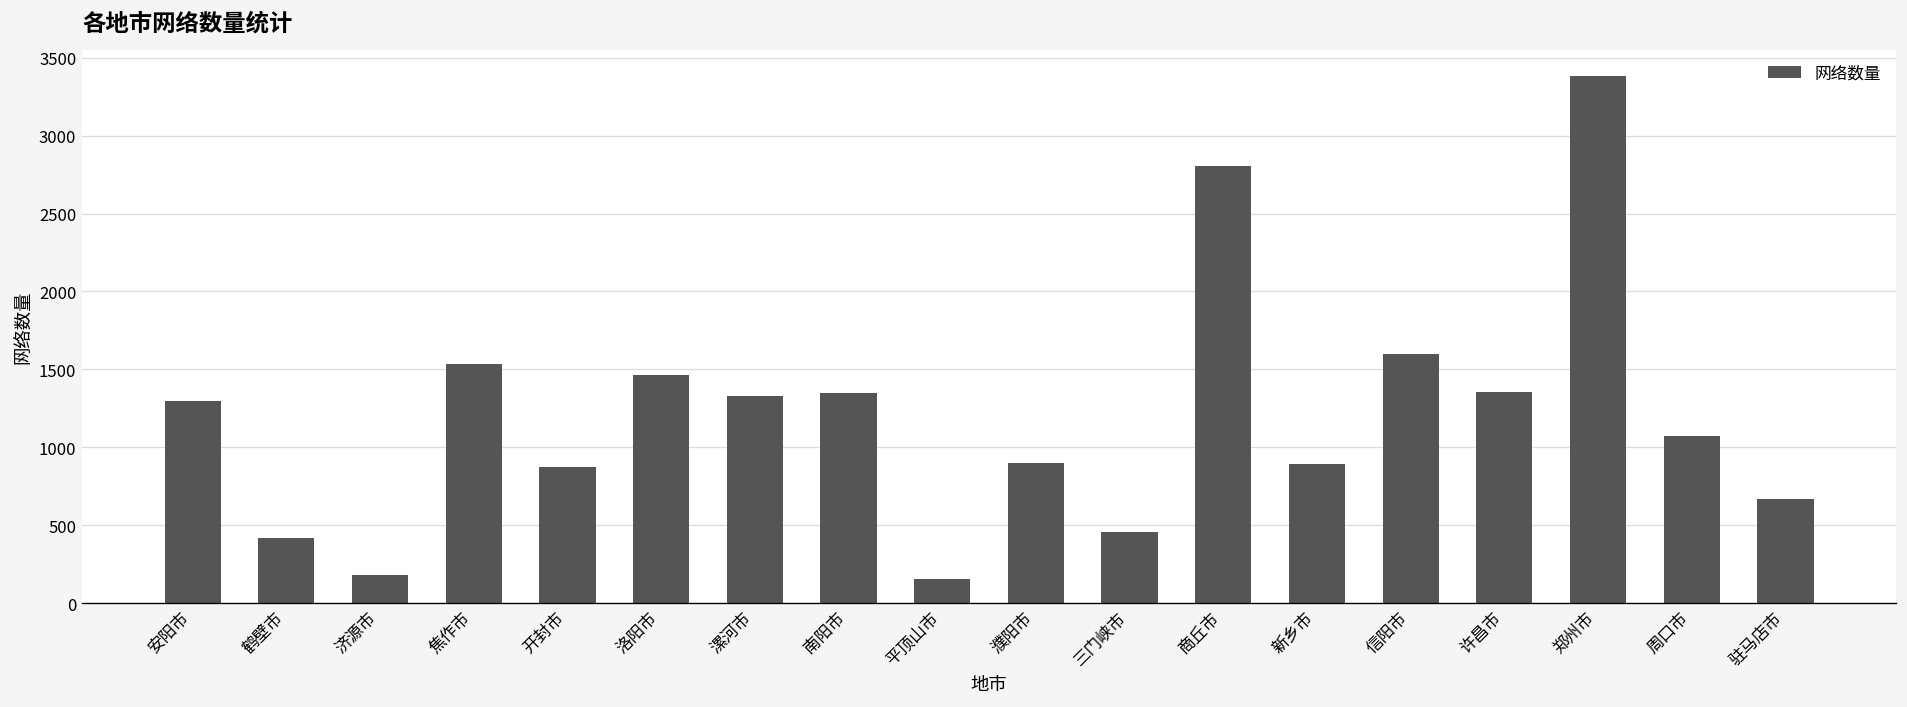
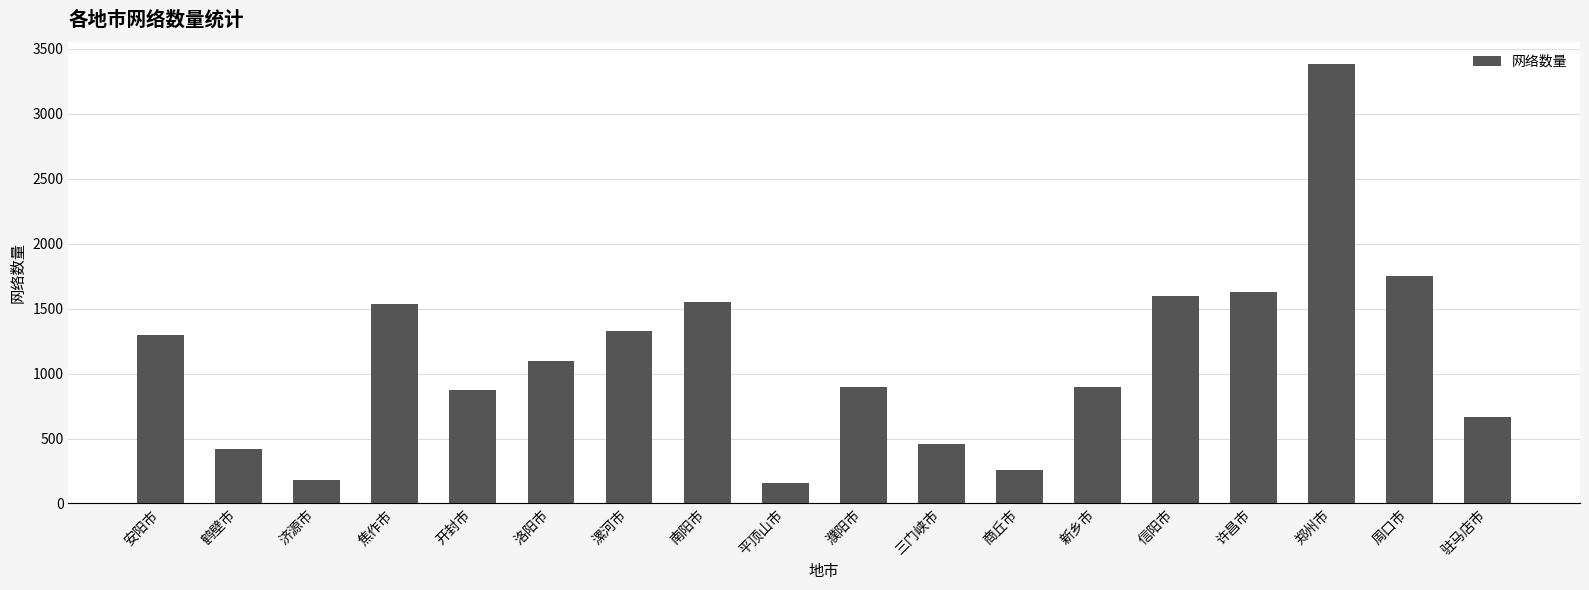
洛阳市: 1470 -> 1100
南阳市: 1350 -> 1550
商丘市: 2810 -> 250
许昌市: 1360 -> 1630
周口市: 1070 -> 1760
